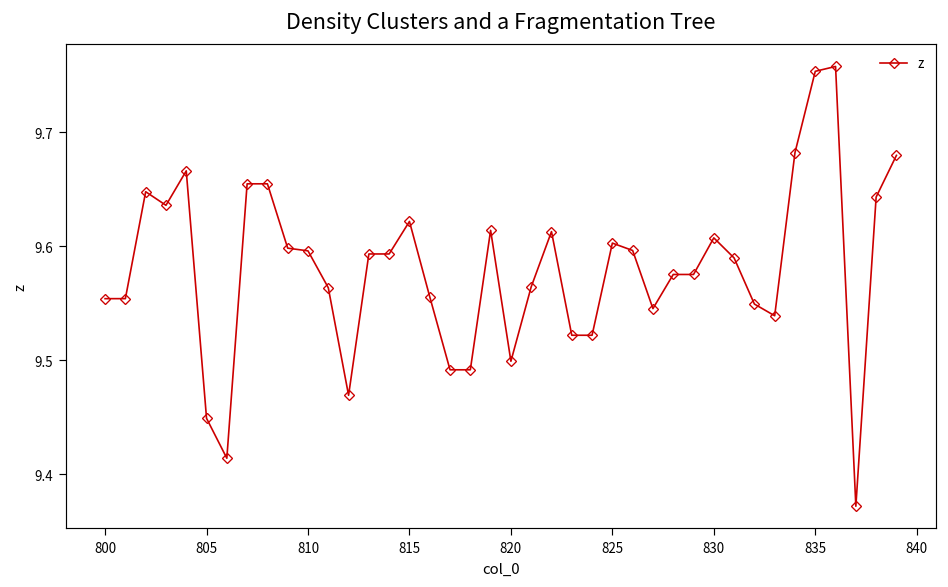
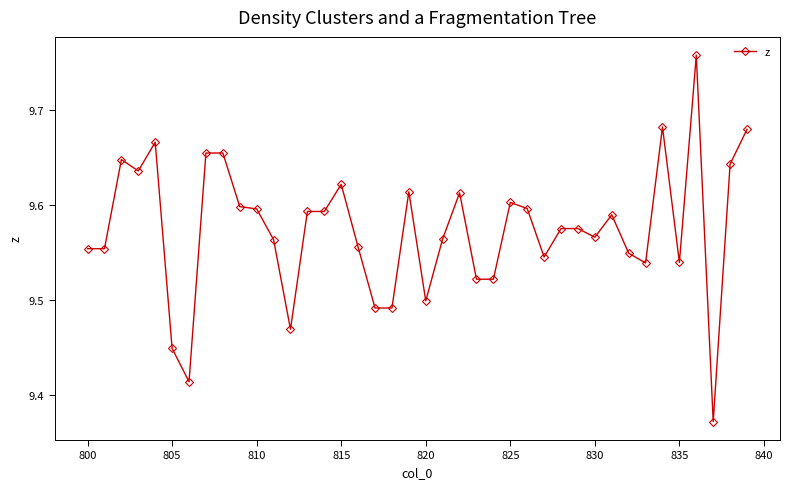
830: 9.61 -> 9.57
835: 9.75 -> 9.54
